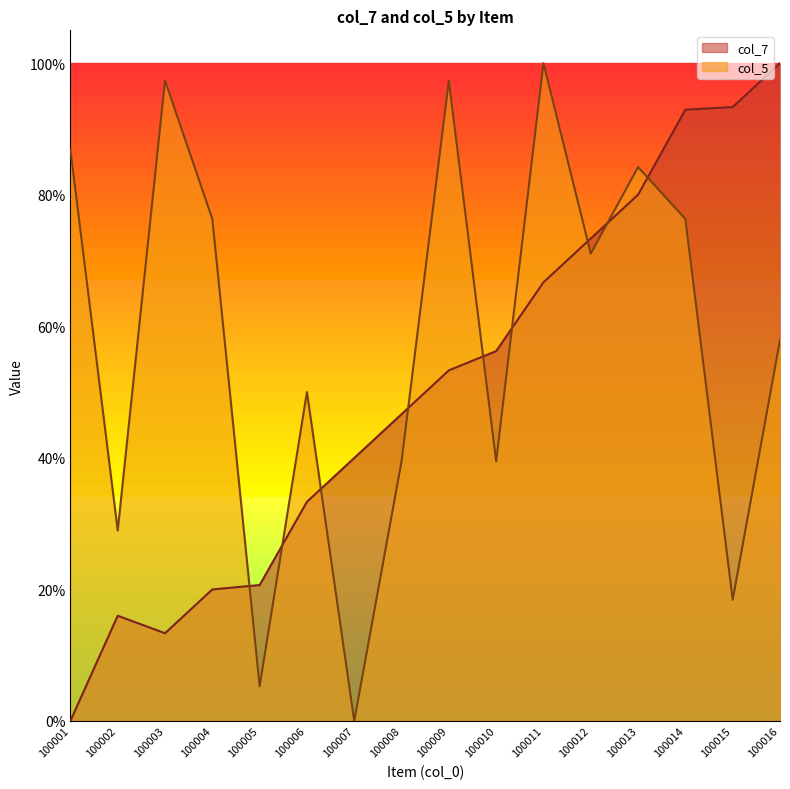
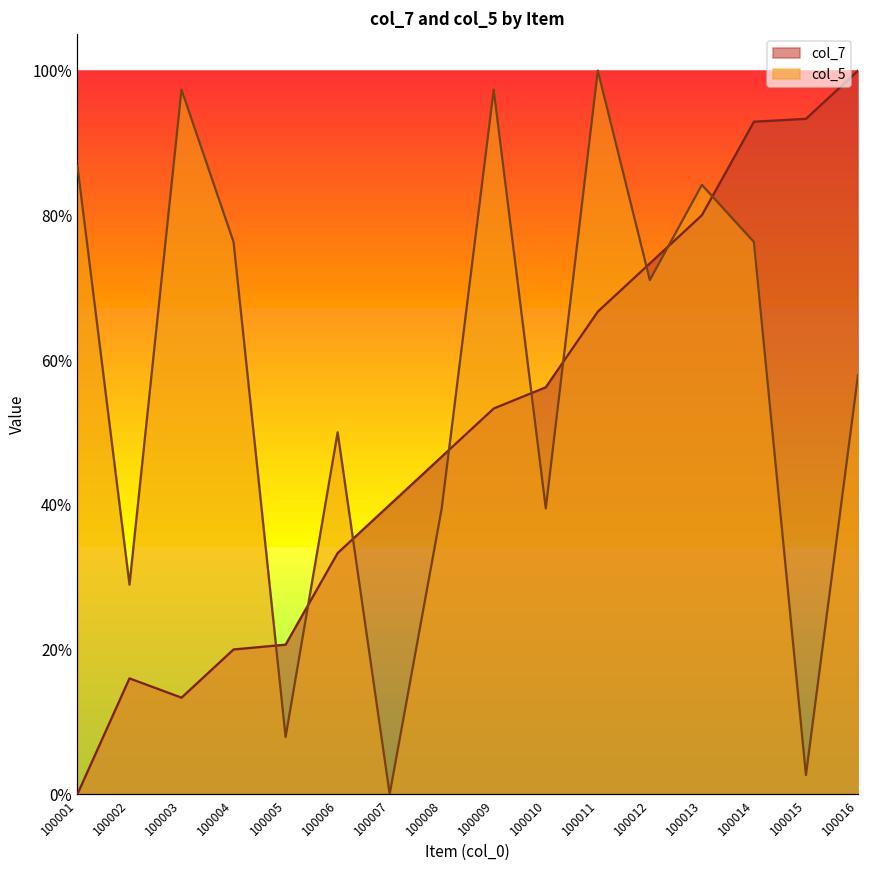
col_5, 100005: 5% -> 8%
col_5, 100015: 18% -> 3%
